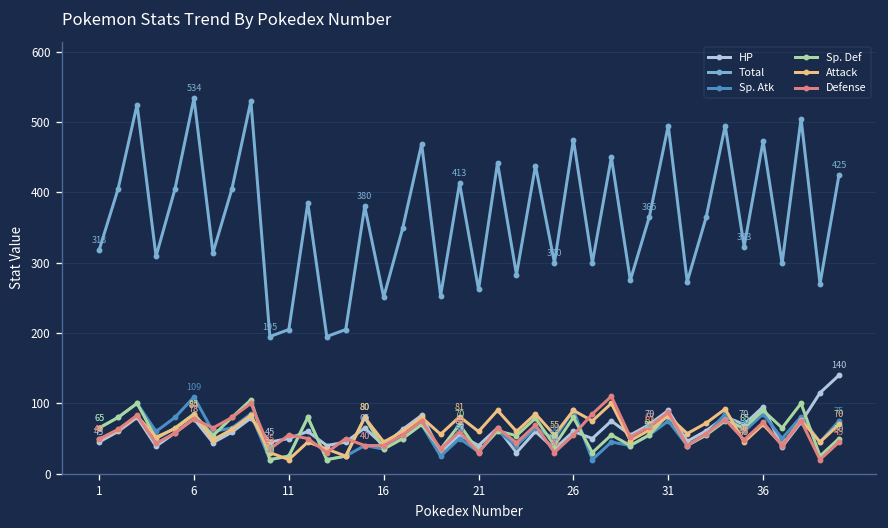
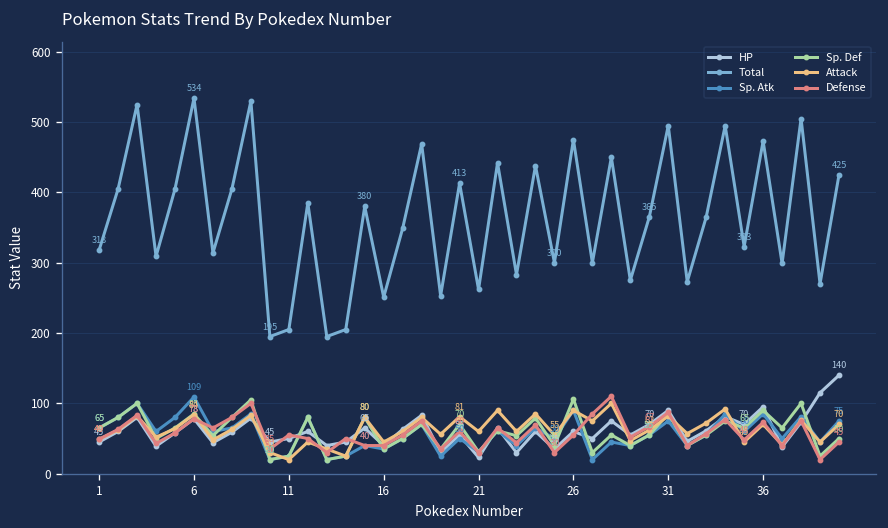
HP, 21: 40 -> 20
Sp. Def, 26: 80 -> 110
